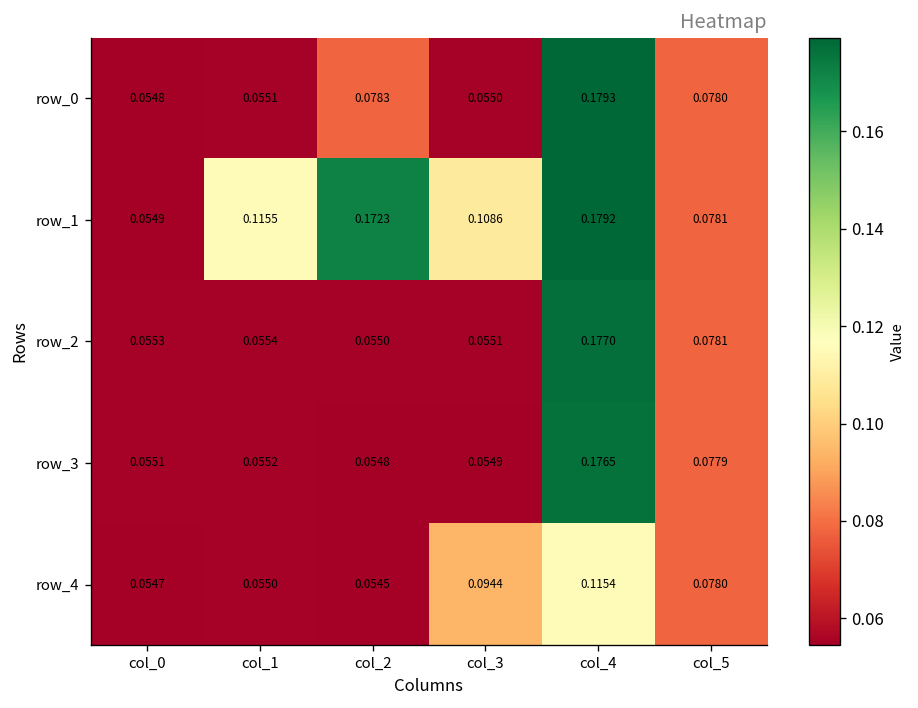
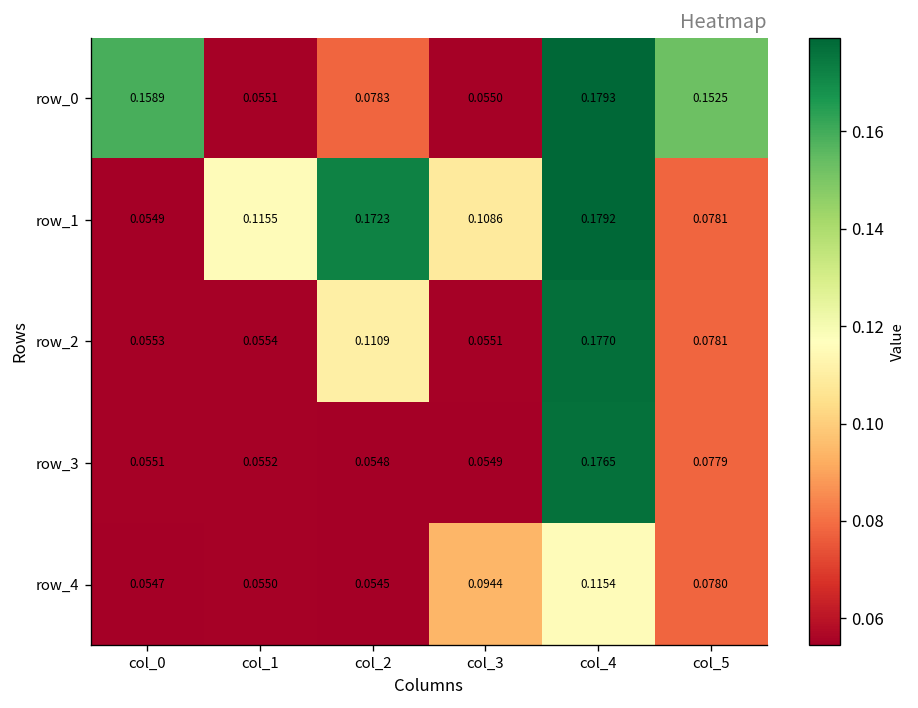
row_0, col_0: 0.0548 -> 0.1589
row_0, col_5: 0.0780 -> 0.1525
row_2, col_2: 0.0550 -> 0.1109
